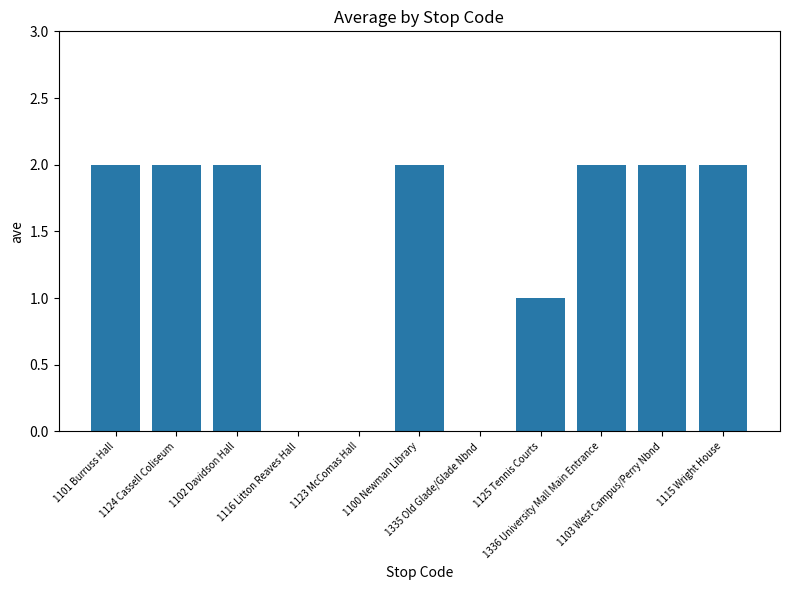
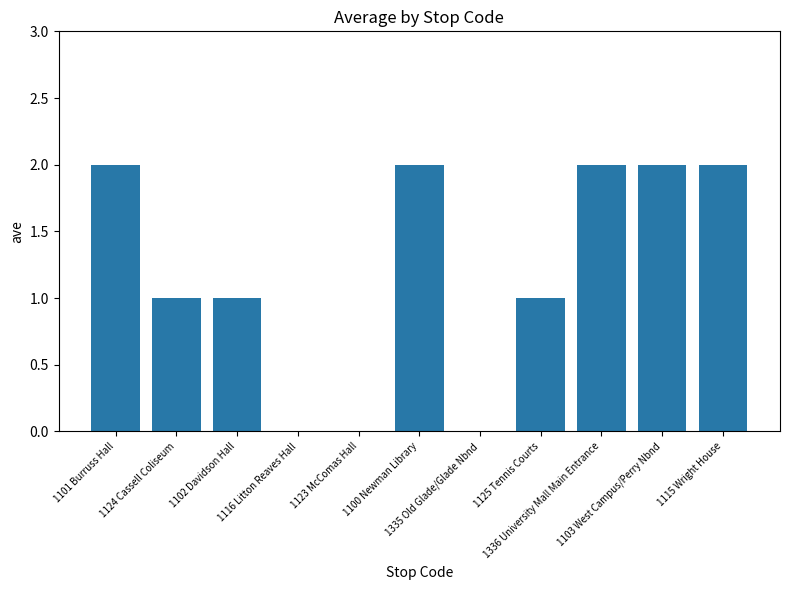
1124 Cassell Coliseum: 2 -> 1
1102 Davidson Hall: 2 -> 1
